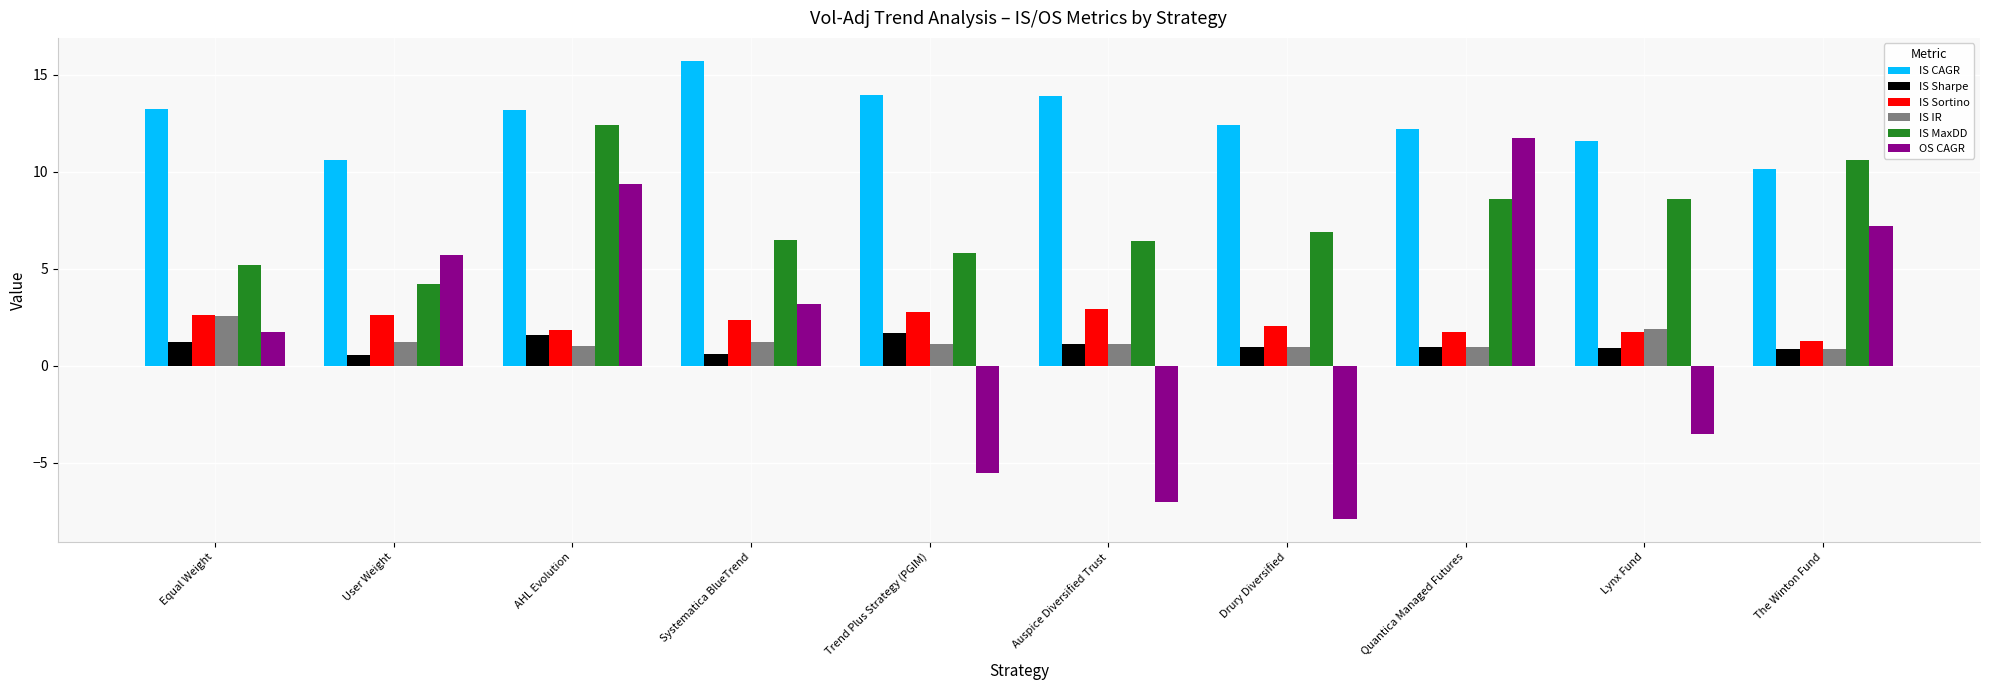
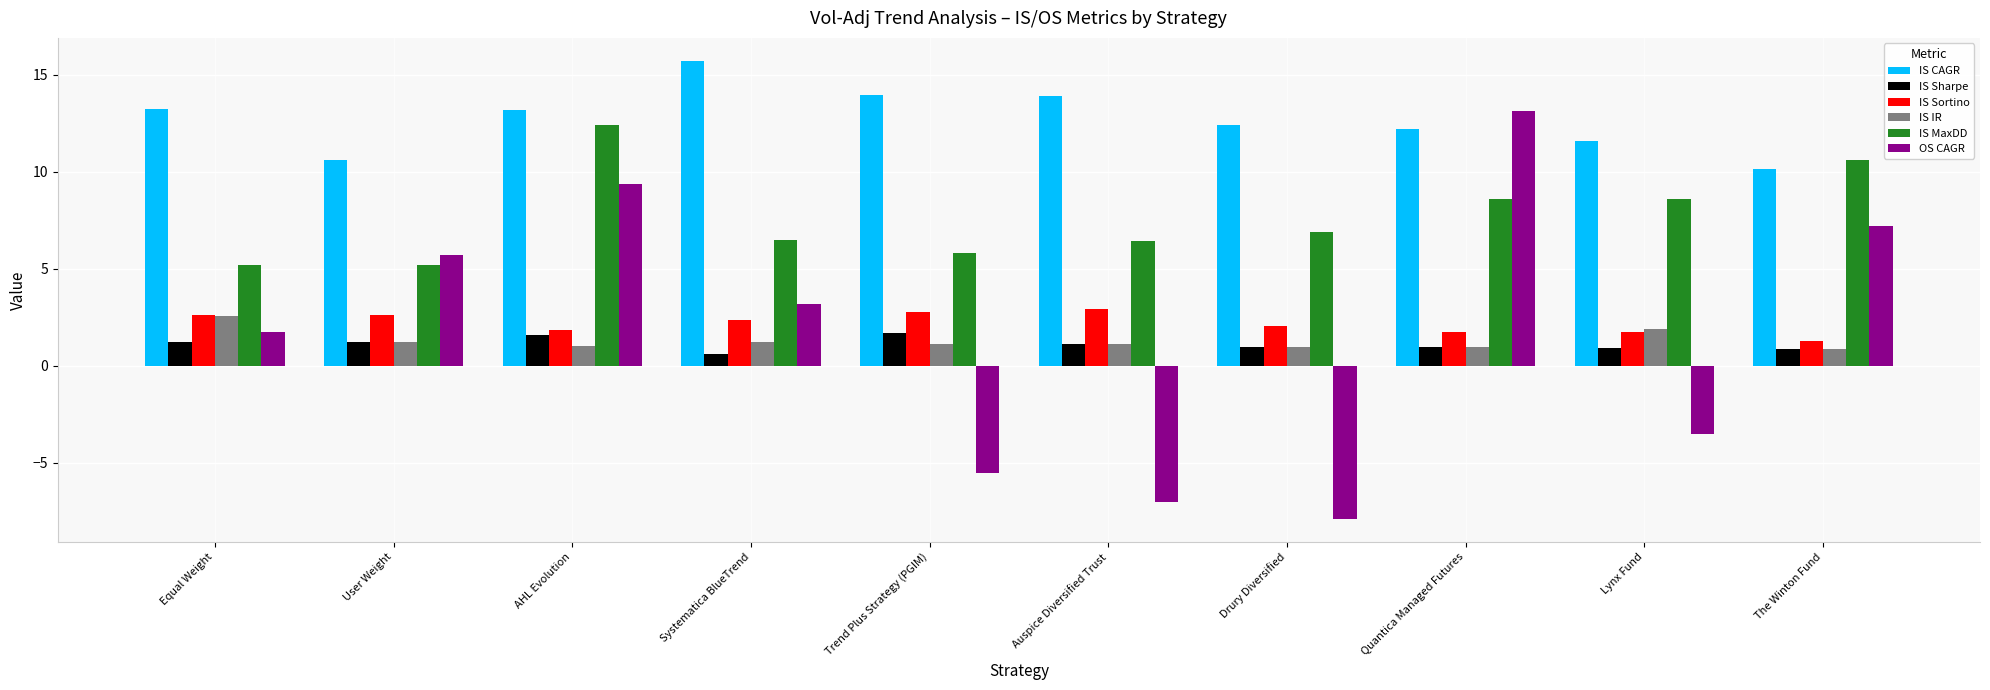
IS Sharpe, User Weight: 0.6 -> 1.2
IS MaxDD, User Weight: 4.2 -> 5.2
OS CAGR, Quantica Managed Futures: 11.7 -> 13.1
